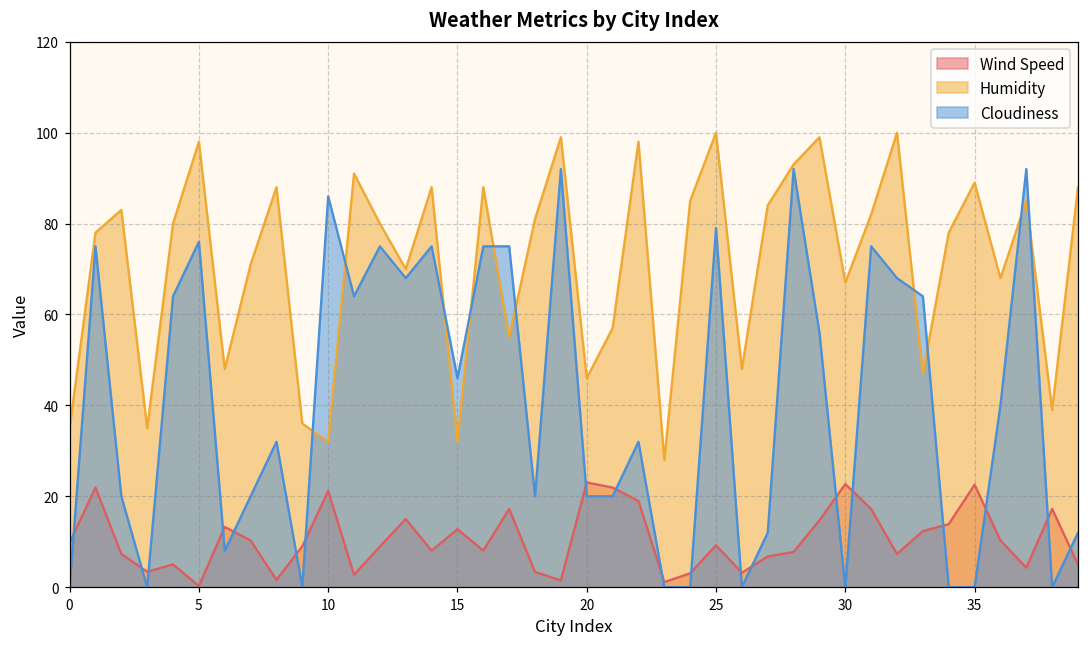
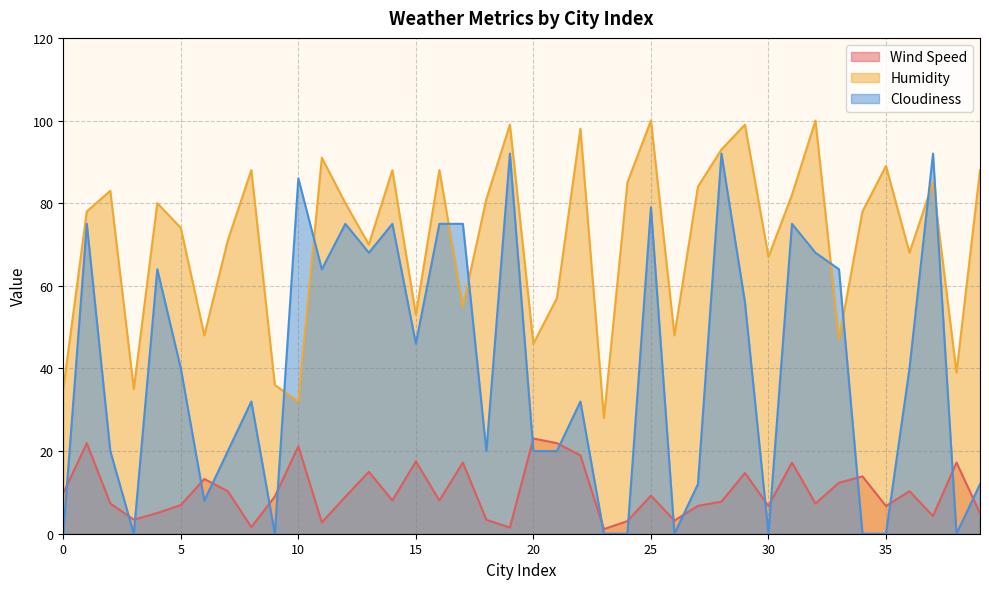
Wind Speed, 5: 0 -> 7
Humidity, 5: 98 -> 74
Cloudiness, 5: 76 -> 40
Wind Speed, 15: 13 -> 18
Humidity, 15: 32 -> 53
Wind Speed, 30: 23 -> 7
Wind Speed, 35: 23 -> 7
